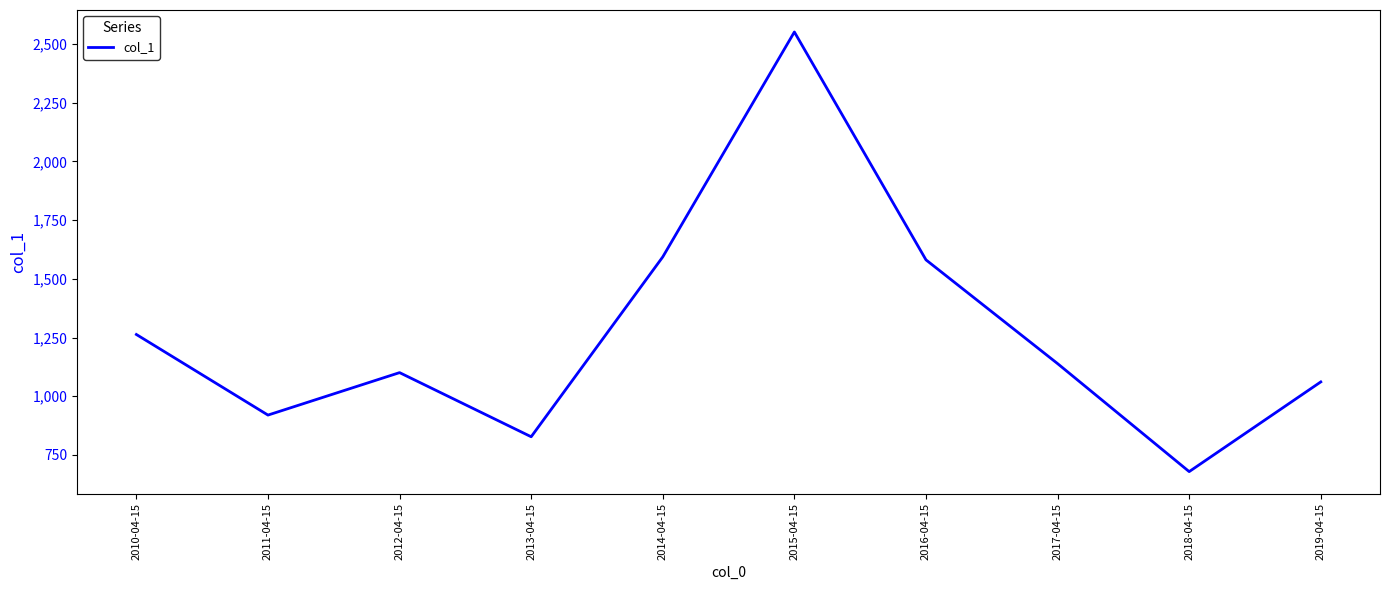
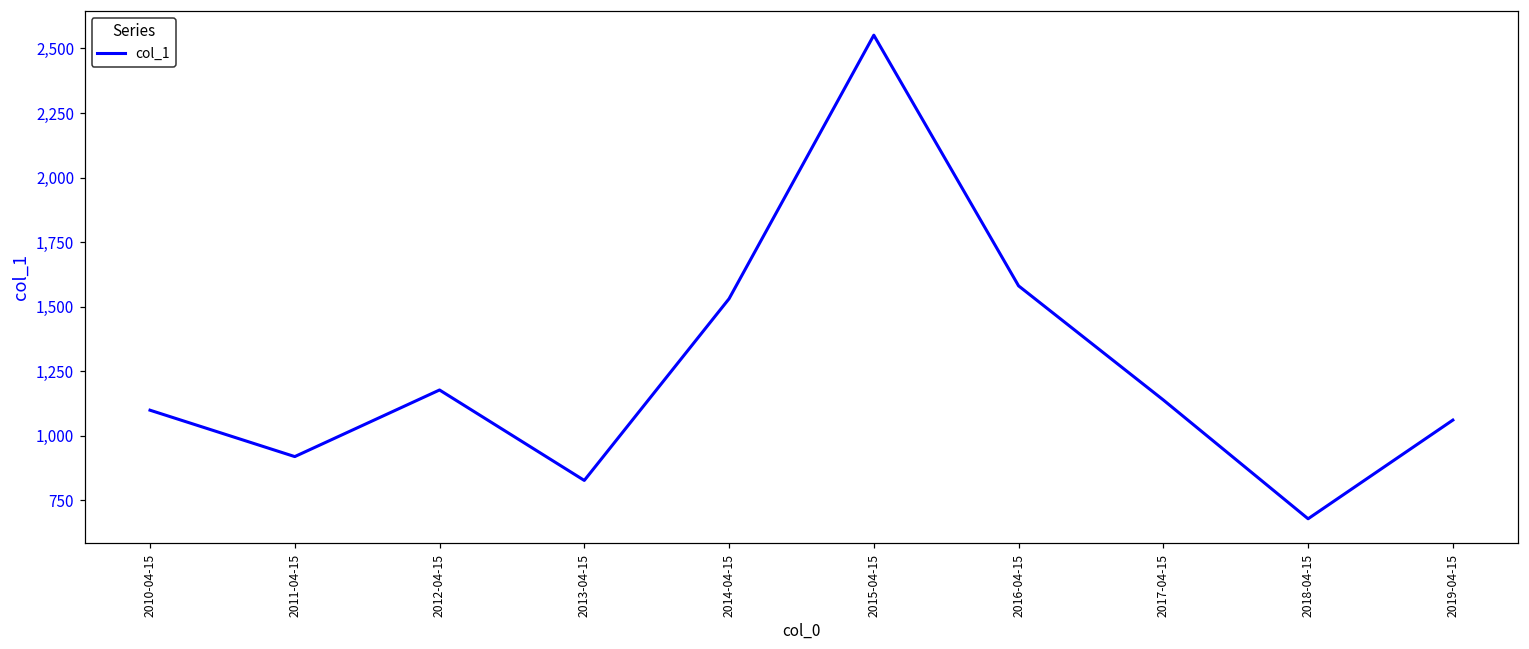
2010-04-15: 1,260 -> 1,100
2012-04-15: 1,100 -> 1,180
2014-04-15: 1,590 -> 1,530
